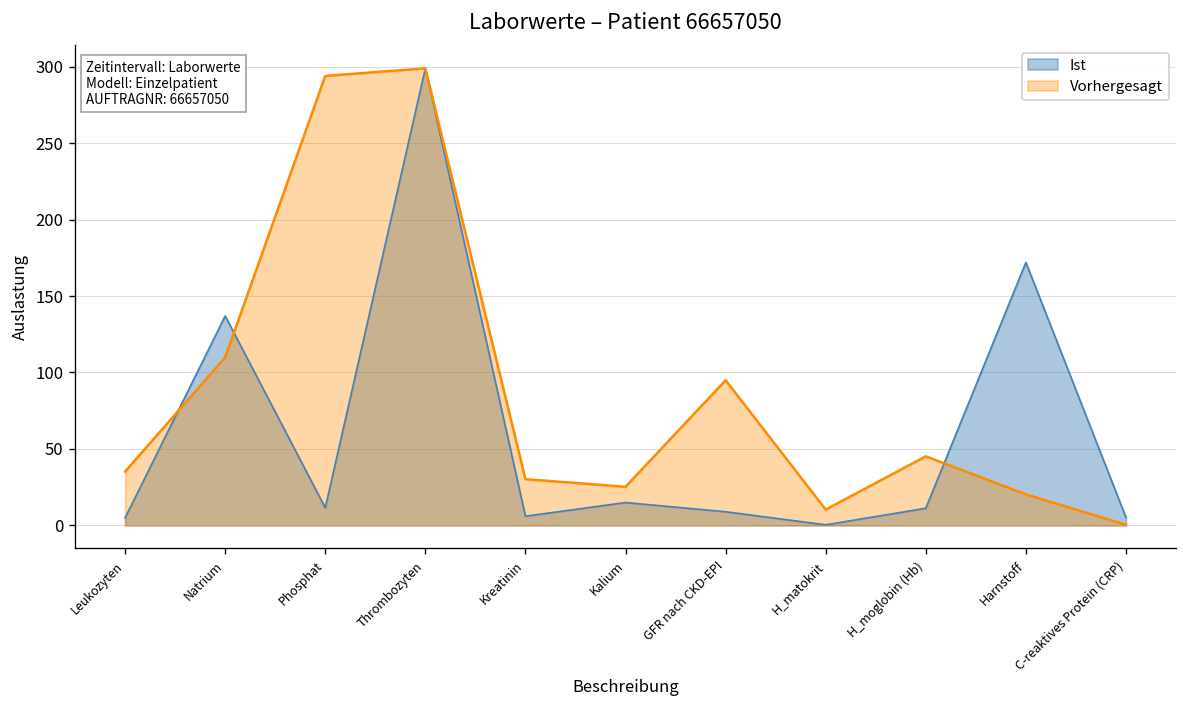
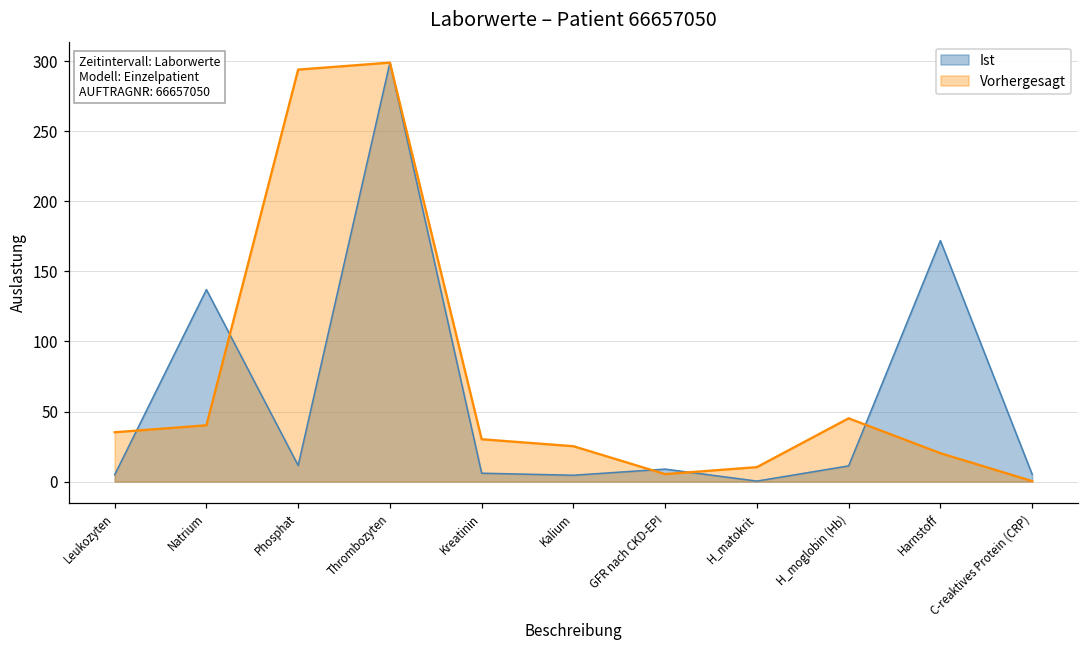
Vorhergesagt, Natrium: 110 -> 40
Ist, Kalium: 15 -> 5
Vorhergesagt, GFR nach CKD-EPI: 95 -> 5
